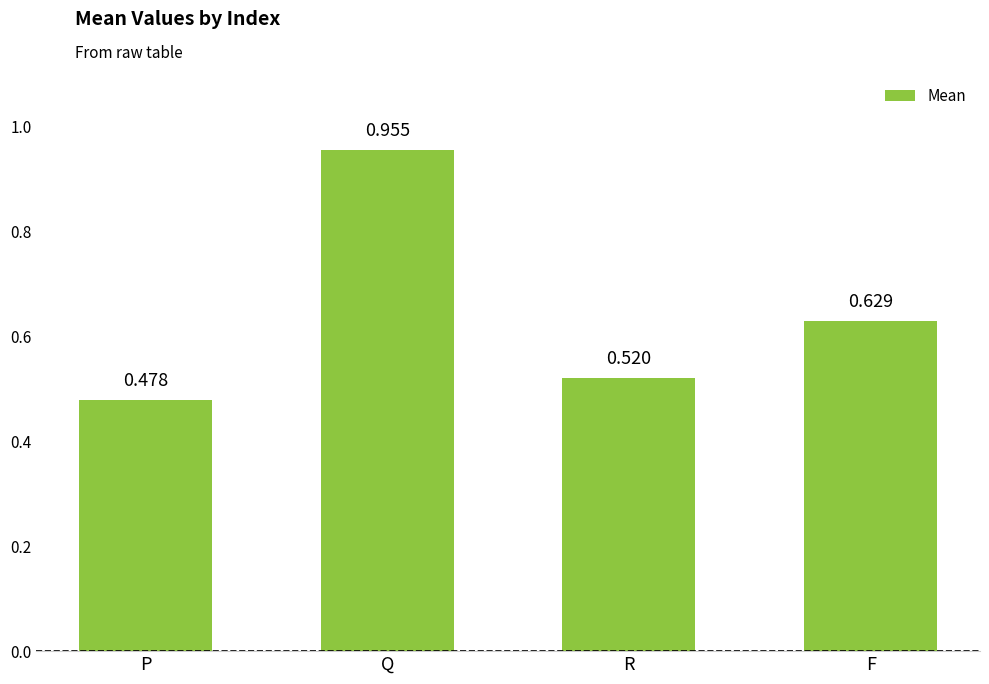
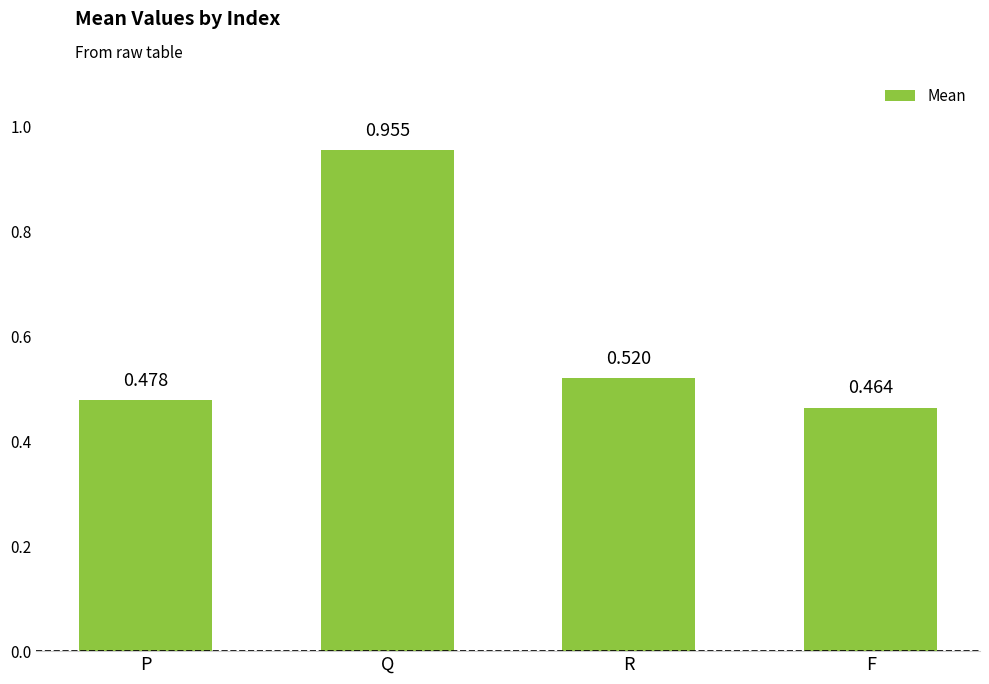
F: 0.629 -> 0.464
